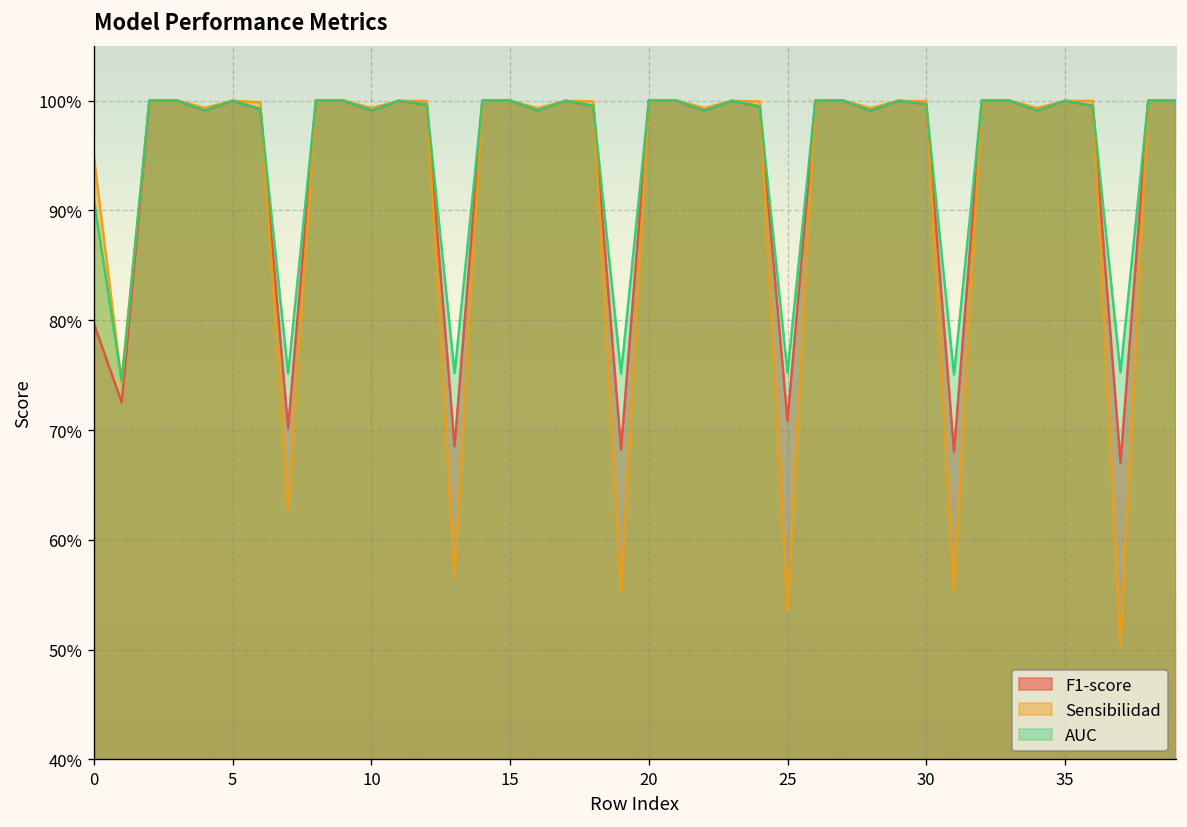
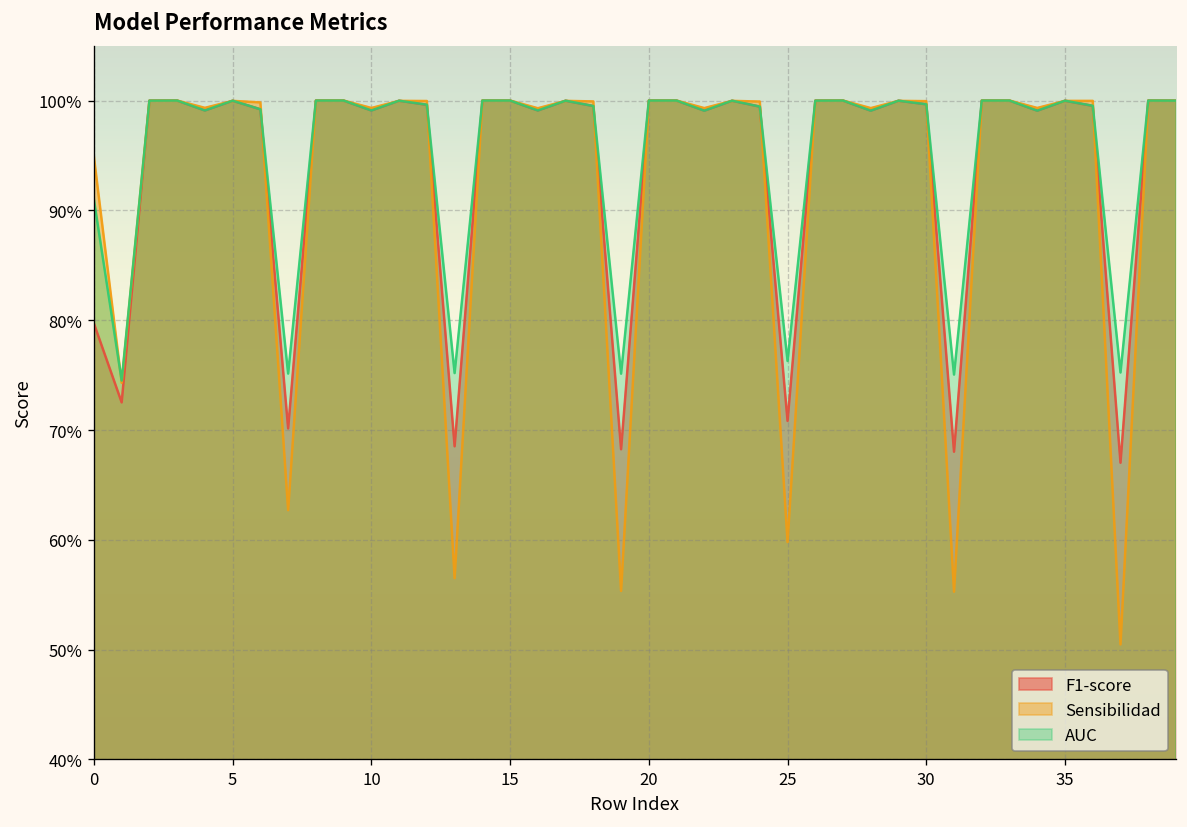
Sensibilidad, 25: 54% -> 60%
AUC, 25: 75% -> 76%
